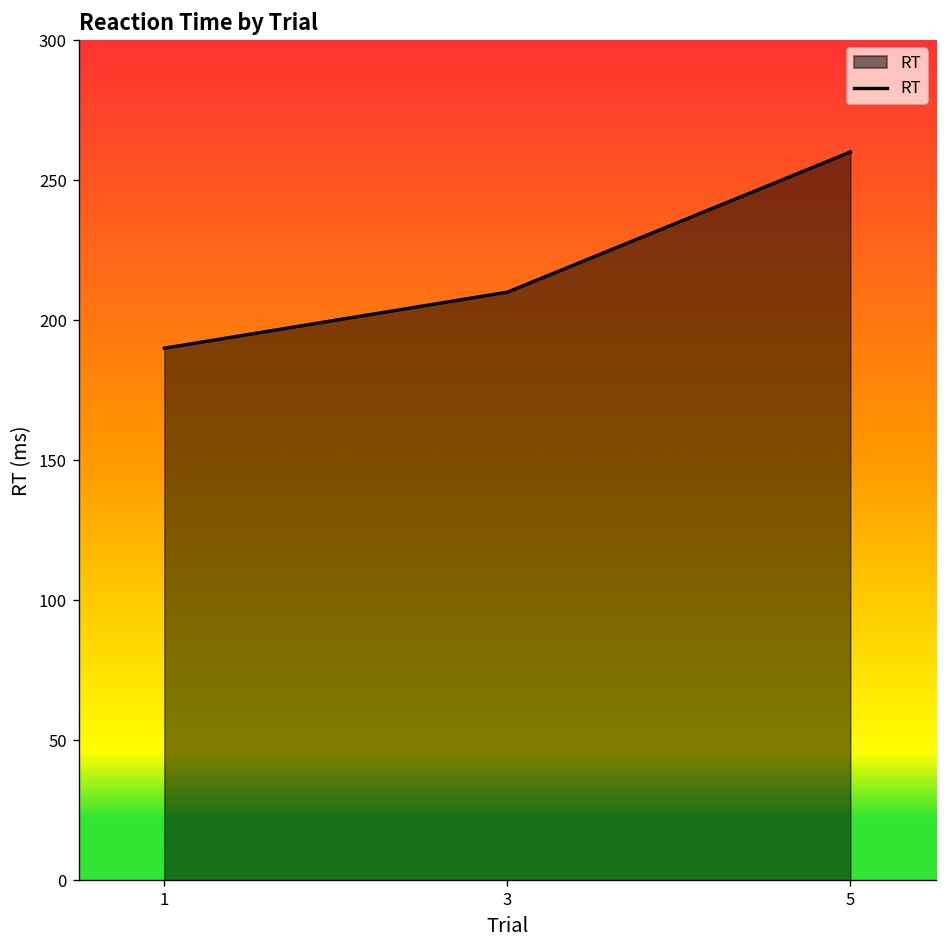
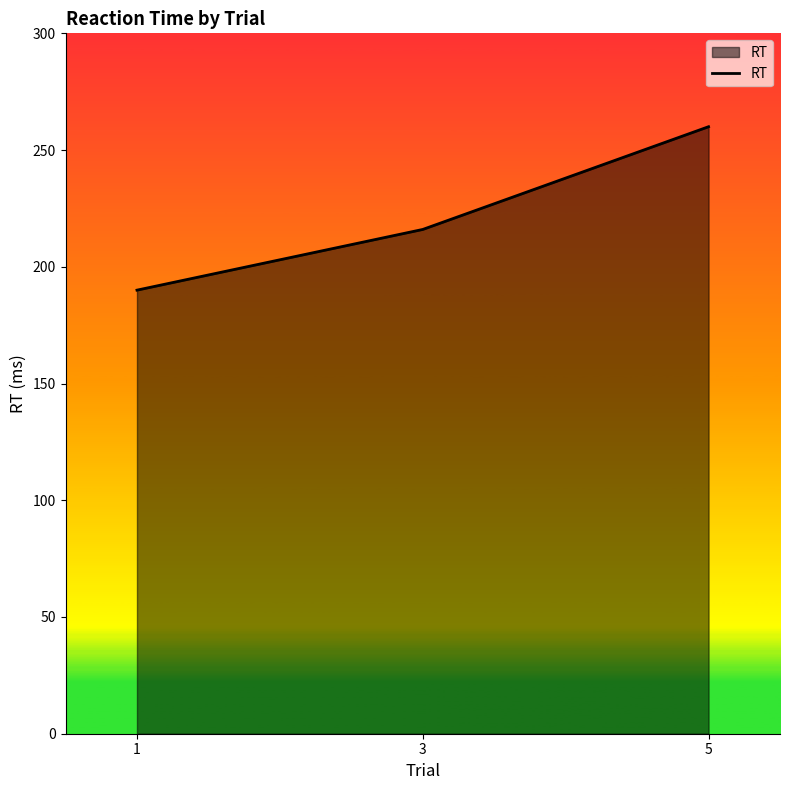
3: 210 -> 216
